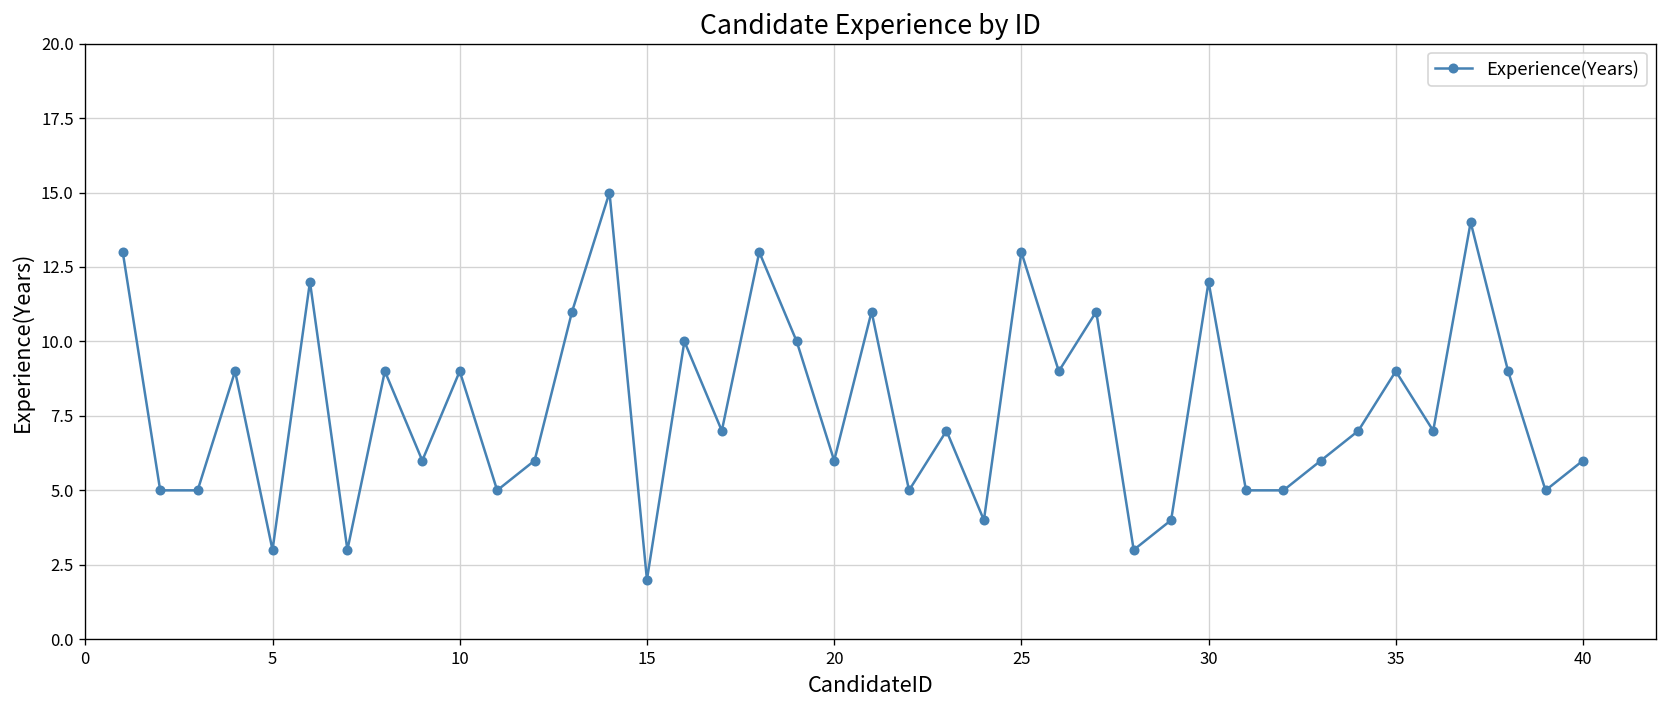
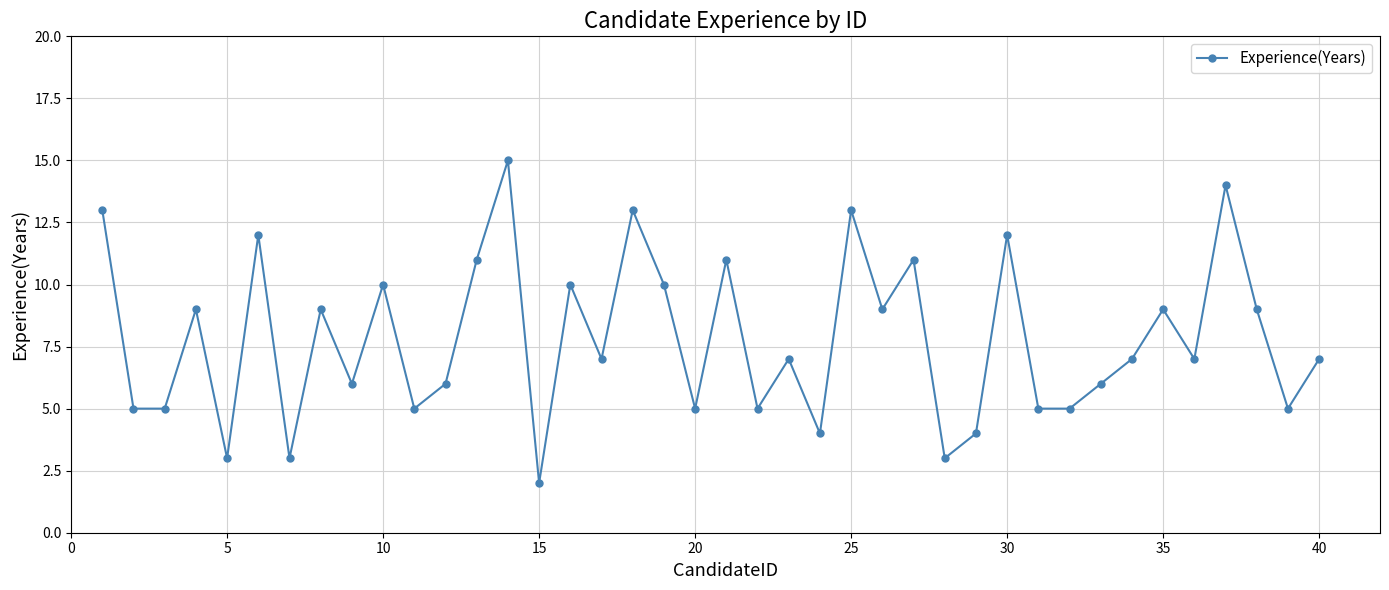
10: 9 -> 10
20: 6 -> 5
40: 6 -> 7
